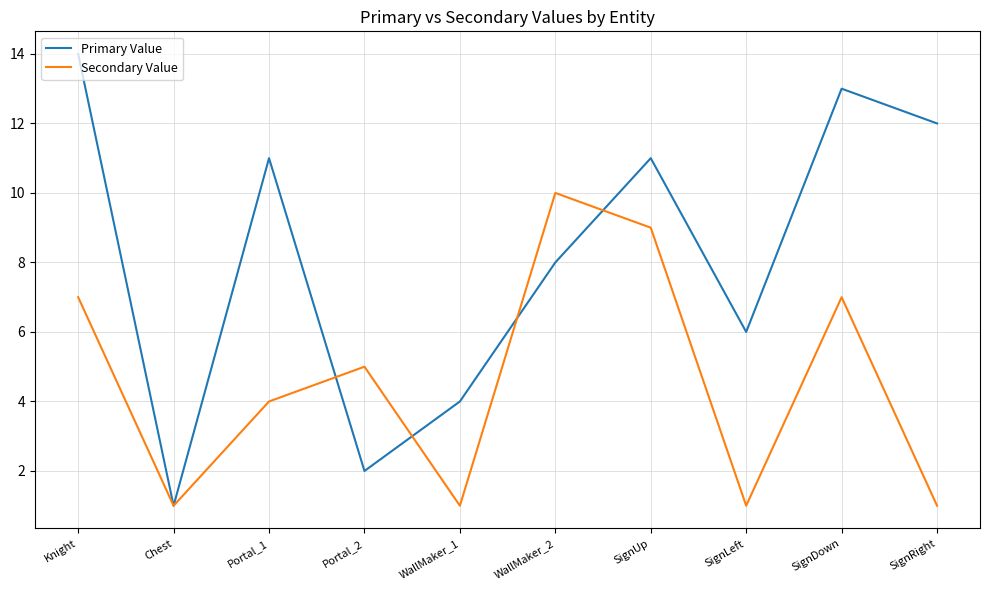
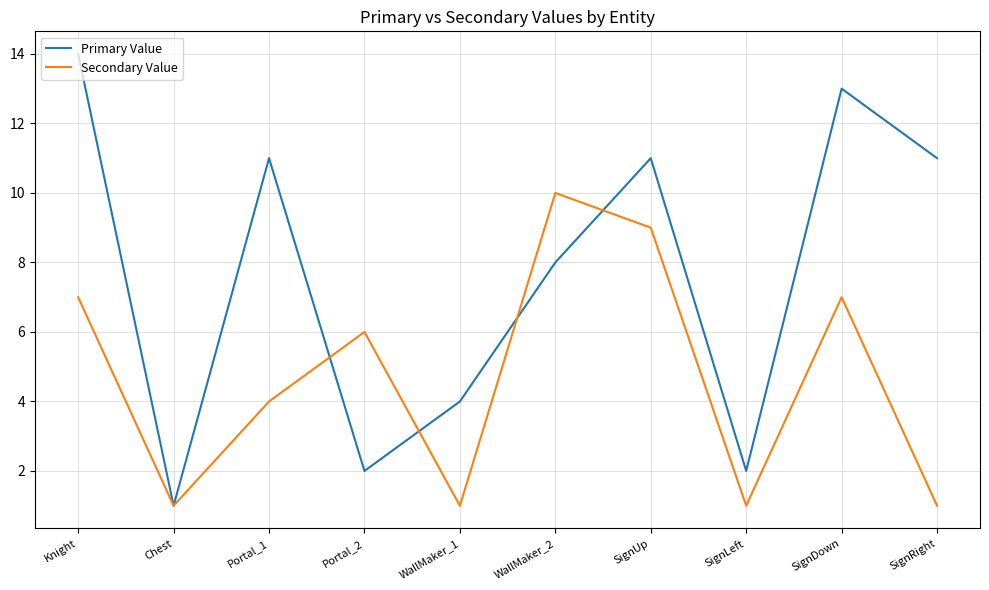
Secondary Value, Portal_2: 5 -> 6
Primary Value, SignLeft: 6 -> 2
Primary Value, SignRight: 12 -> 11
